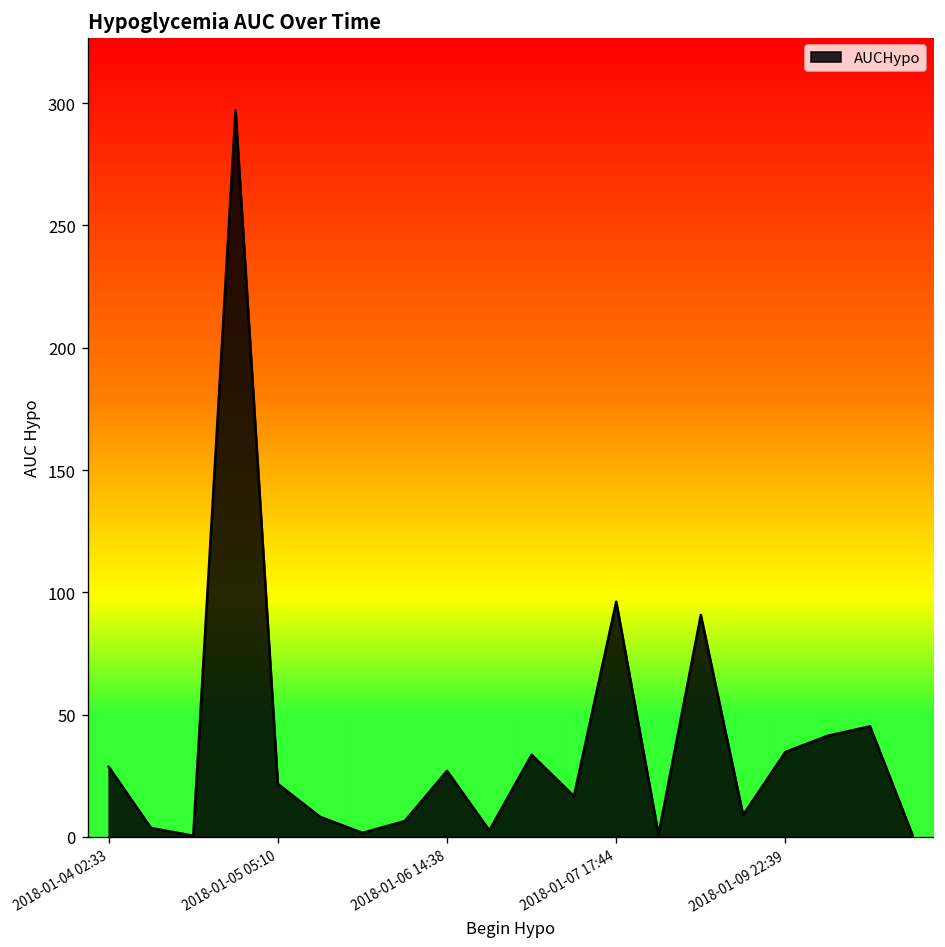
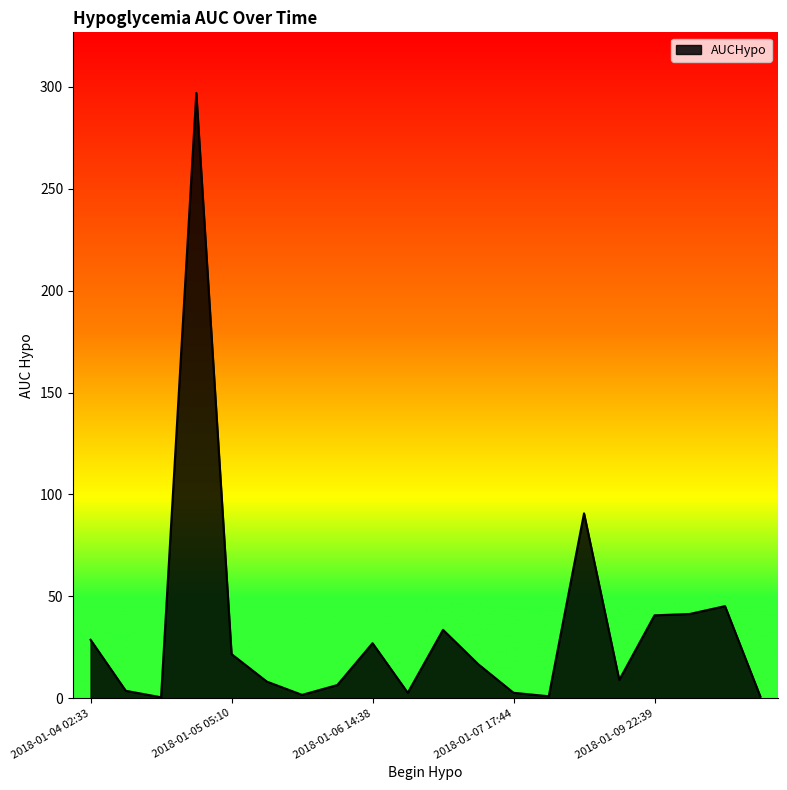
2018-01-07 17:44: 96 -> 3
2018-01-09 22:39: 35 -> 41
